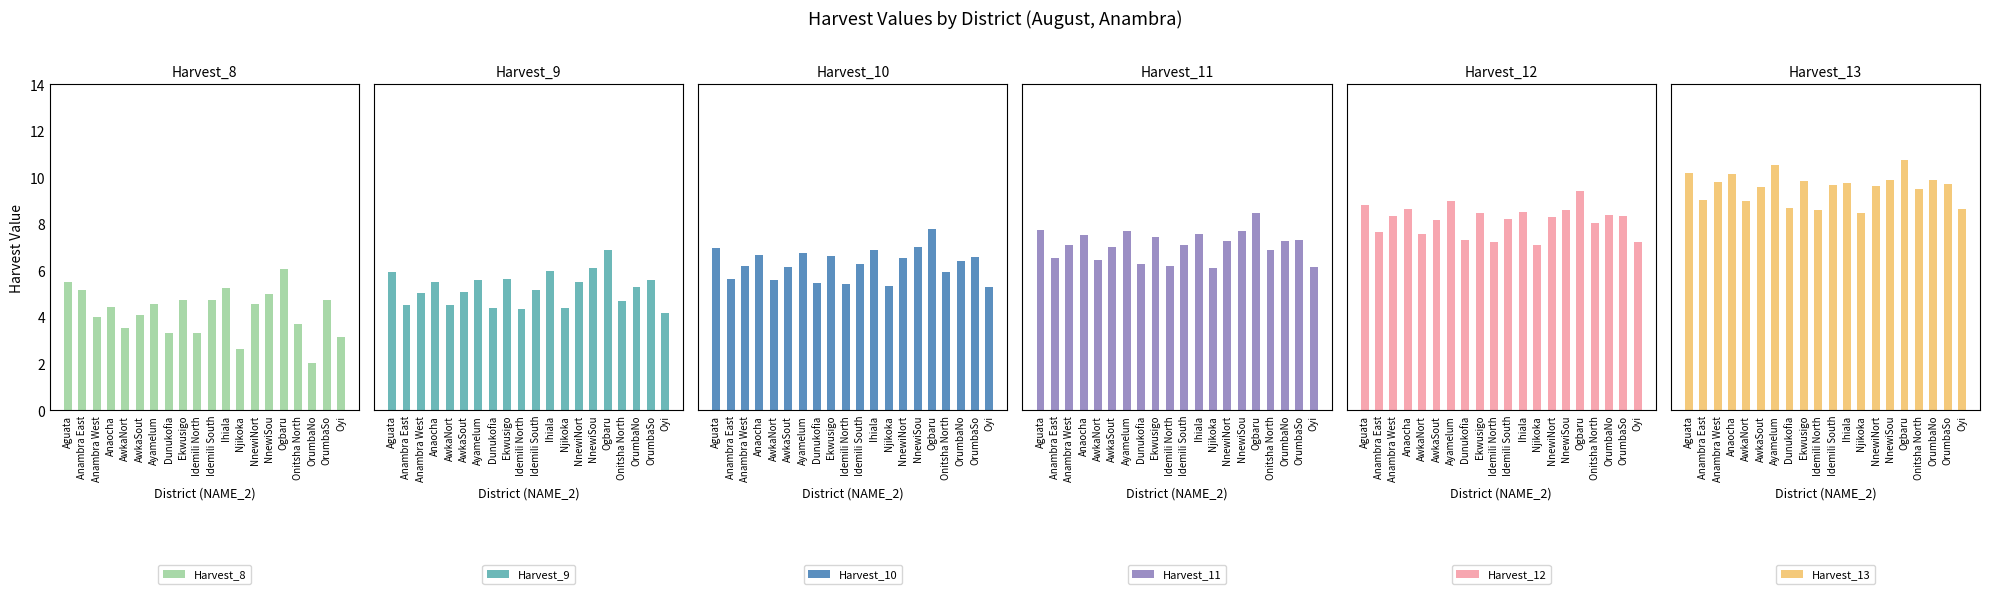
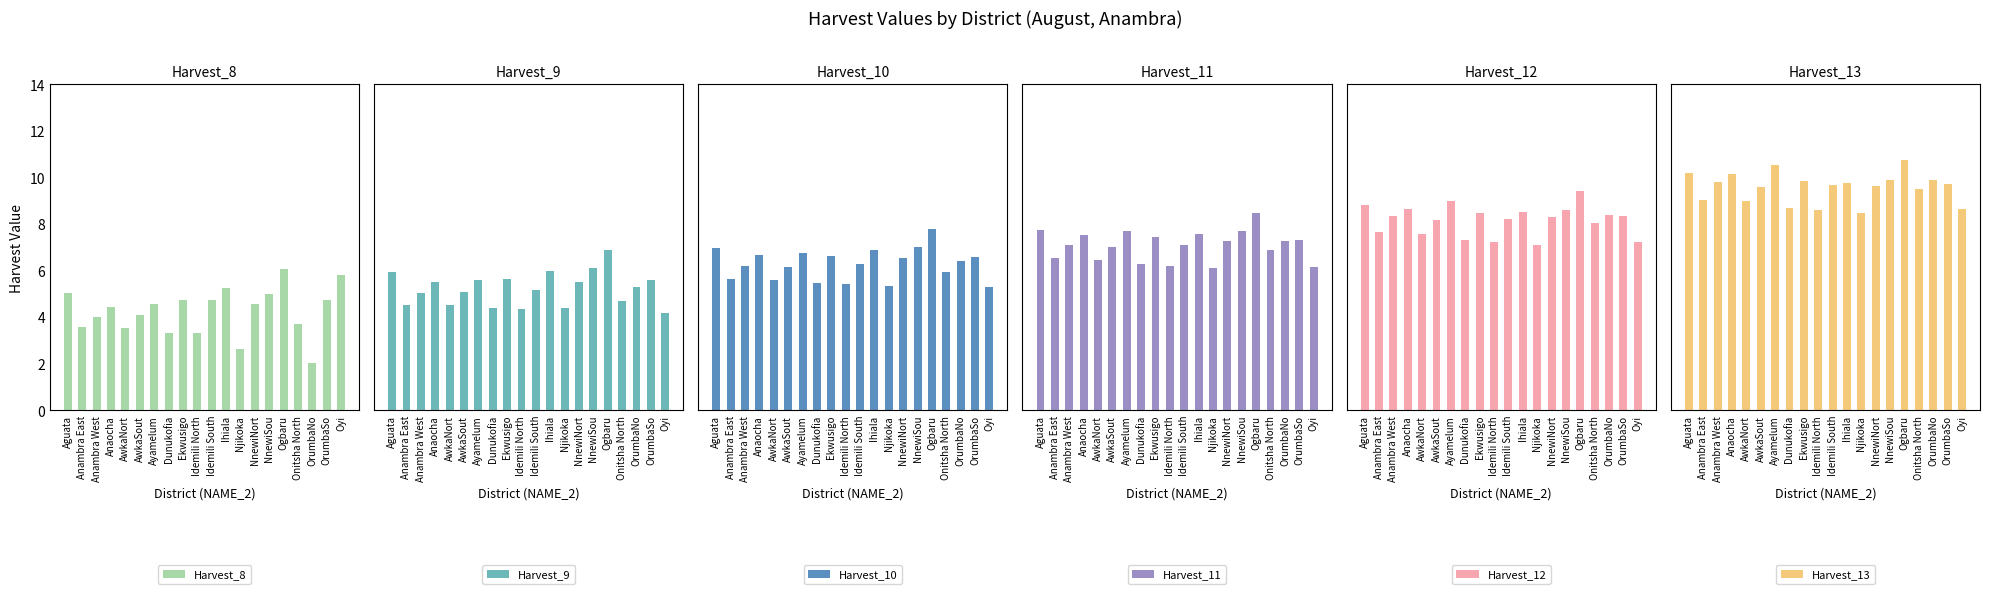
Harvest_8, Aguata: 5.5 -> 5.0
Harvest_8, Anambra East: 5.2 -> 3.6
Harvest_8, Oyi: 3.2 -> 5.8
